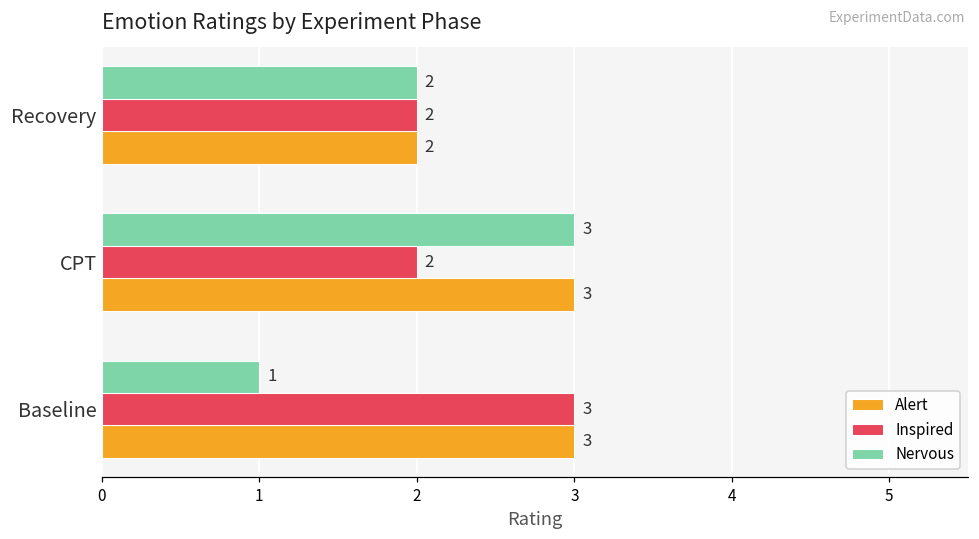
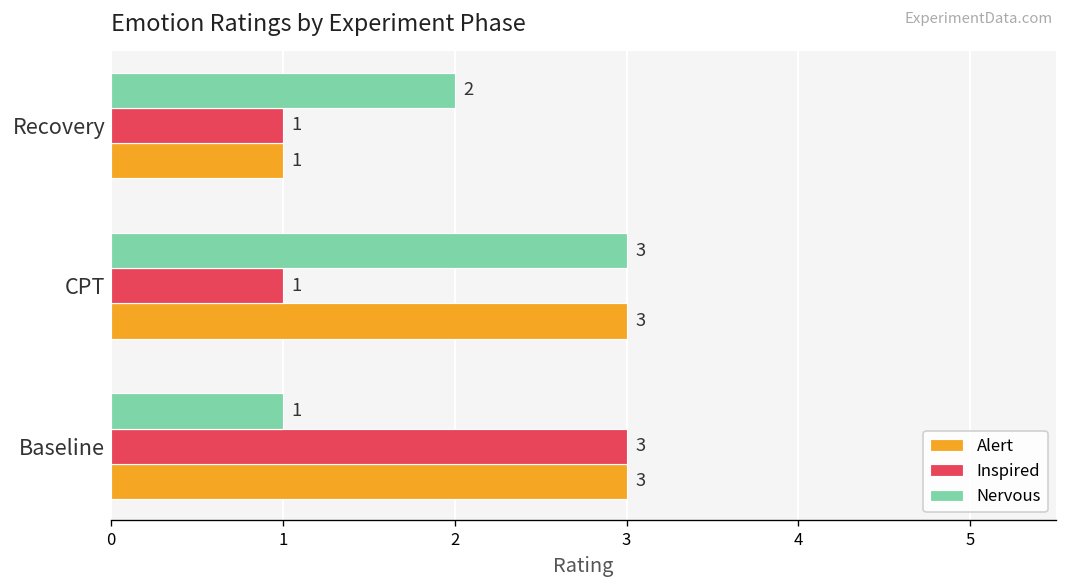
Inspired, Recovery: 2 -> 1
Alert, Recovery: 2 -> 1
Inspired, CPT: 2 -> 1
